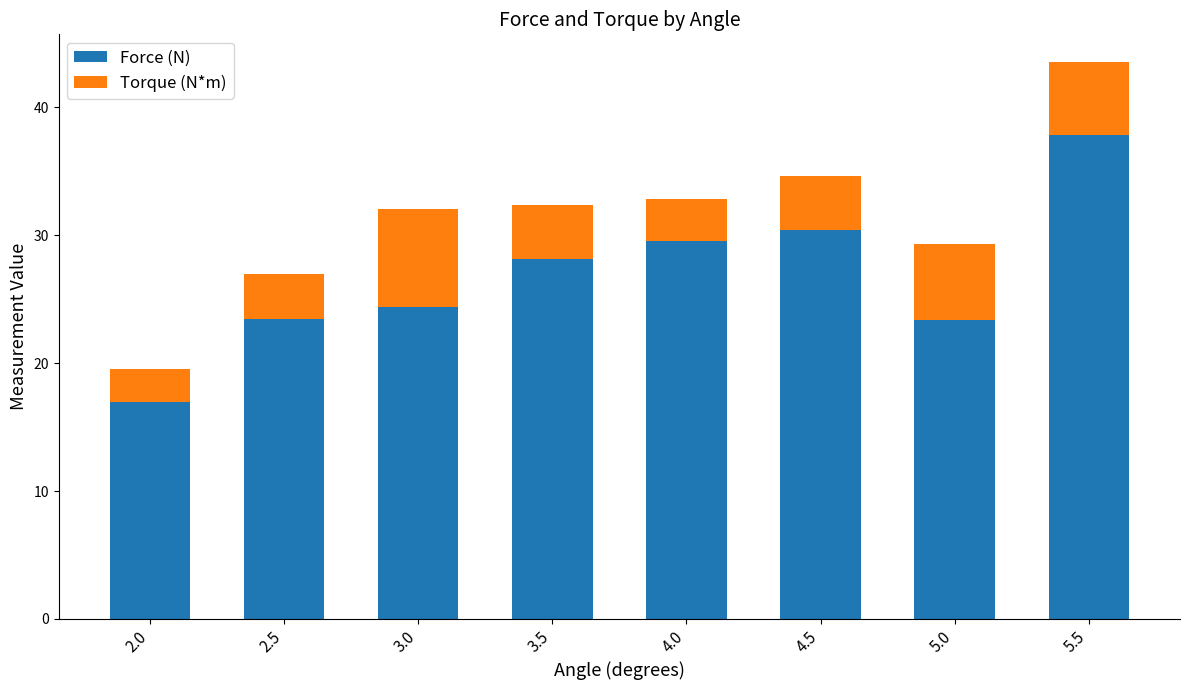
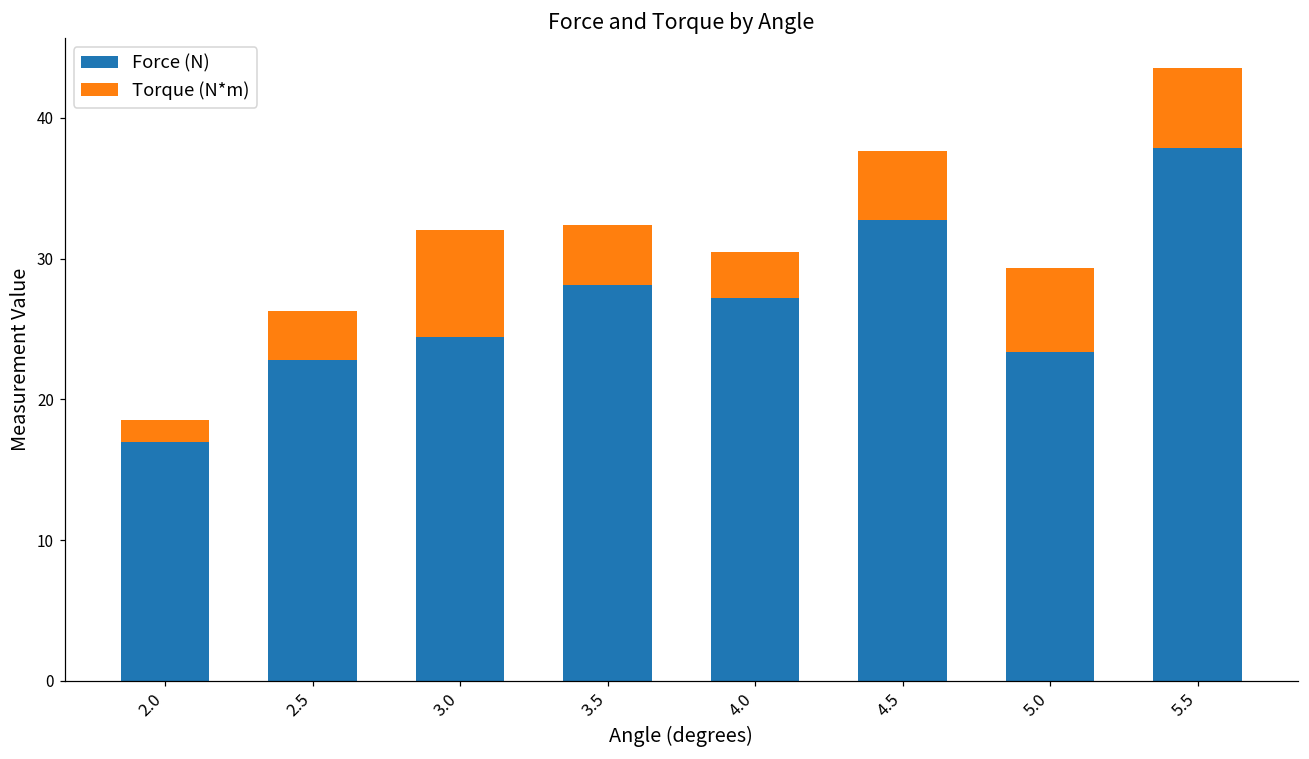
Torque (N*m), 2.0: 2.5 -> 1.6
Force (N), 2.5: 23.4 -> 22.8
Force (N), 4.0: 29.5 -> 27.2
Force (N), 4.5: 30.4 -> 32.8
Torque (N*m), 4.5: 4.2 -> 4.9
